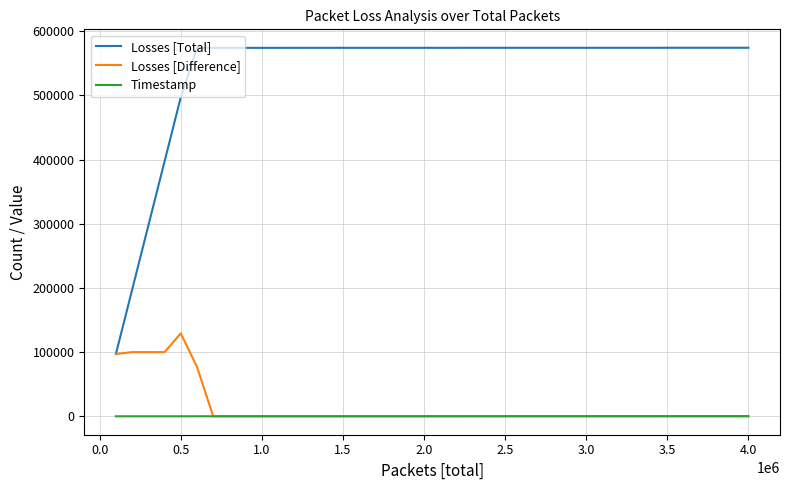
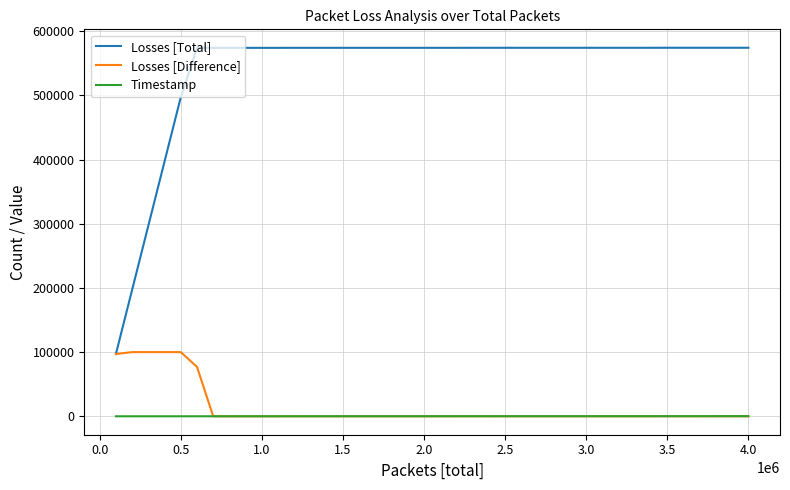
Losses [Difference], 0.5: 130000 -> 100000
